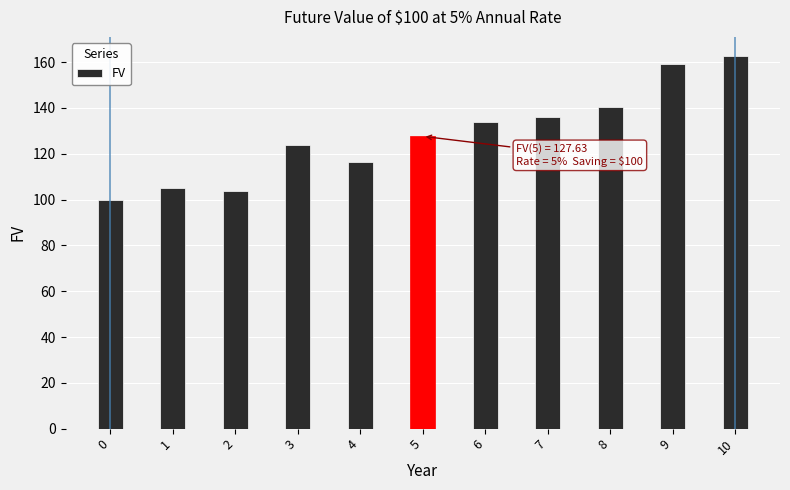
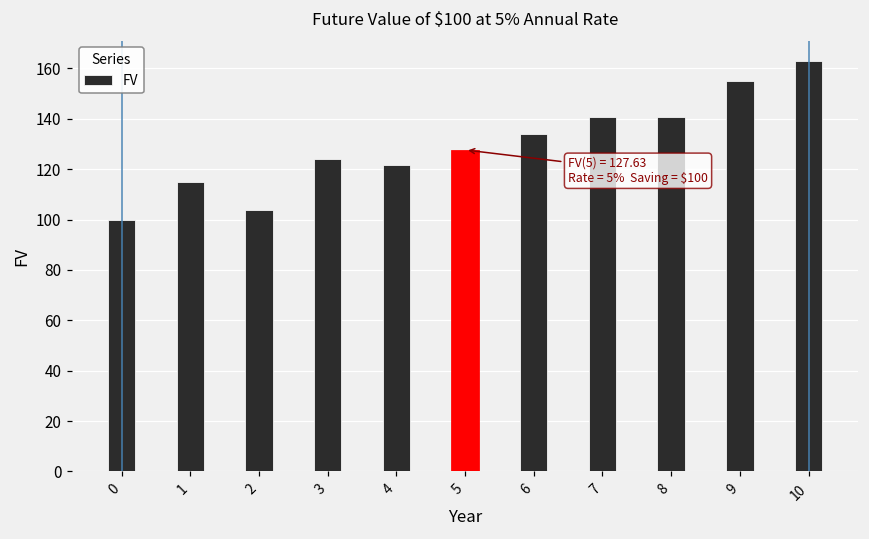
1: 105 -> 115
4: 116 -> 122
7: 136 -> 141
9: 159 -> 155
